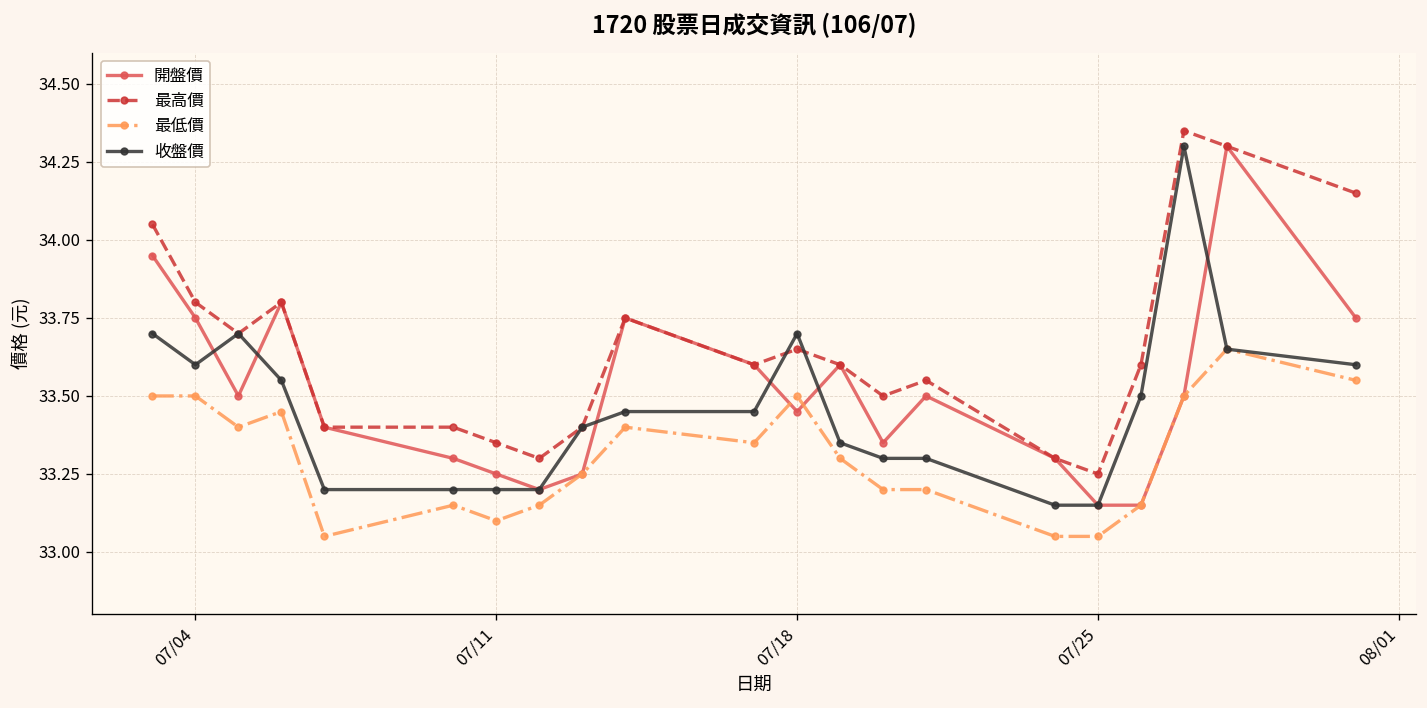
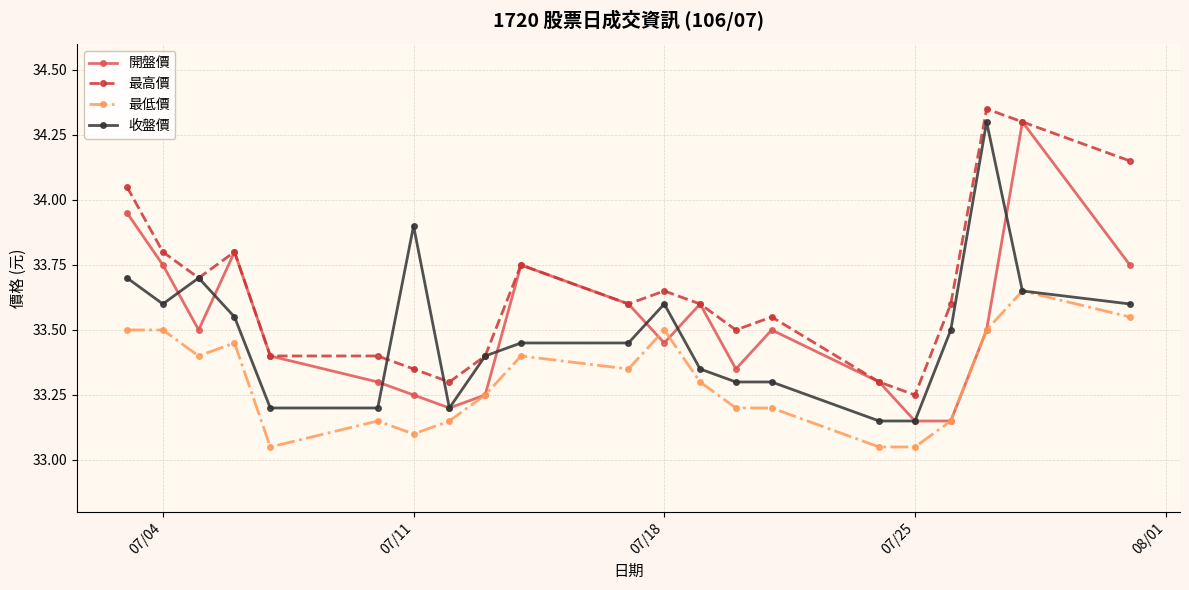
收盤價, 07/11: 33.2 -> 33.9
收盤價, 07/18: 33.7 -> 33.6
